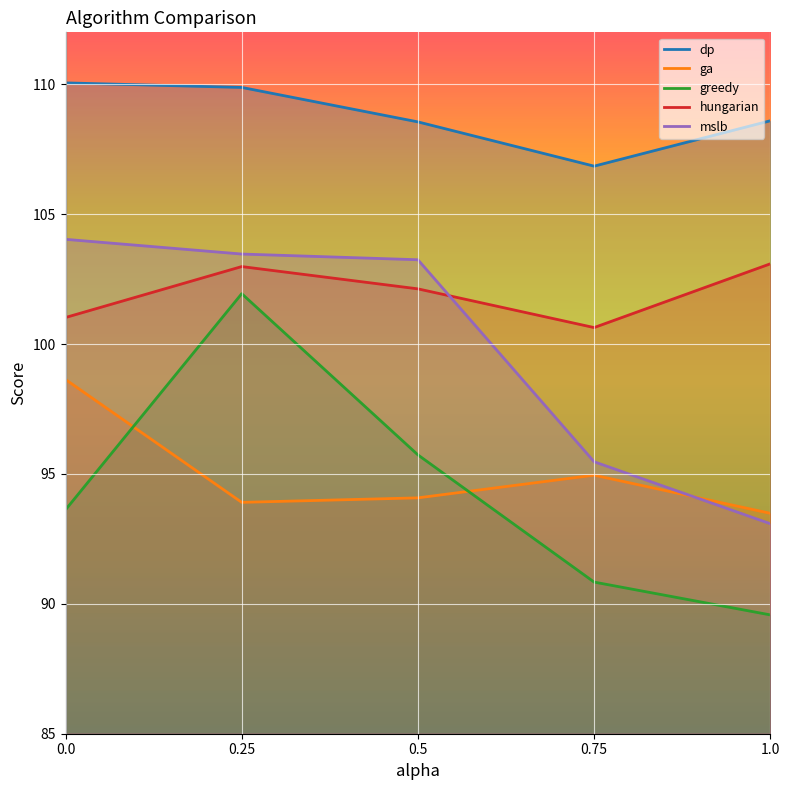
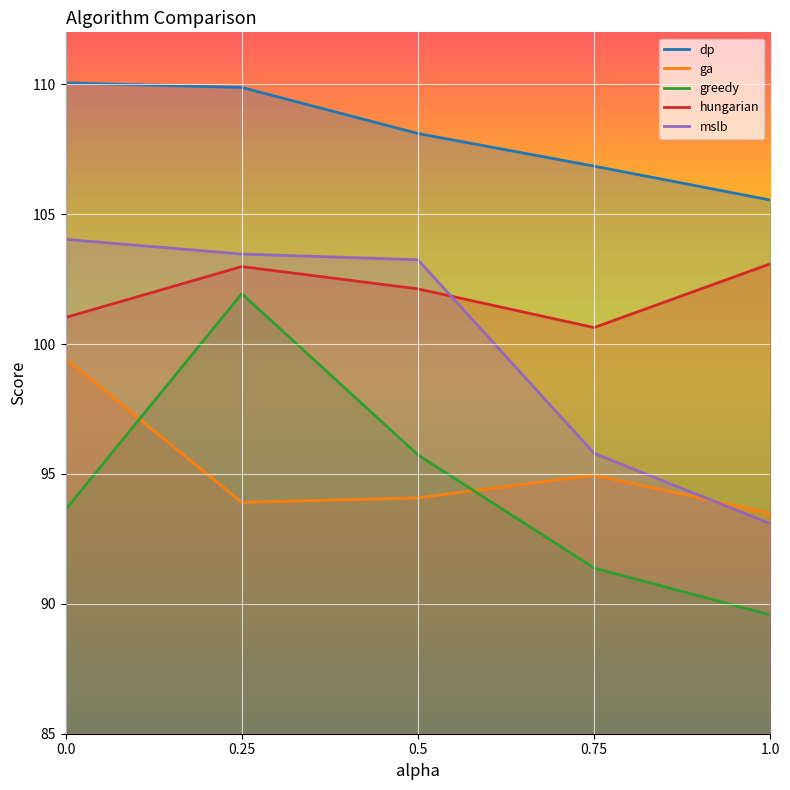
ga, 0.0: 98.6 -> 99.4
dp, 0.5: 108.6 -> 108.1
greedy, 0.75: 90.8 -> 91.4
mslb, 0.75: 95.5 -> 95.8
dp, 1.0: 108.6 -> 105.5
